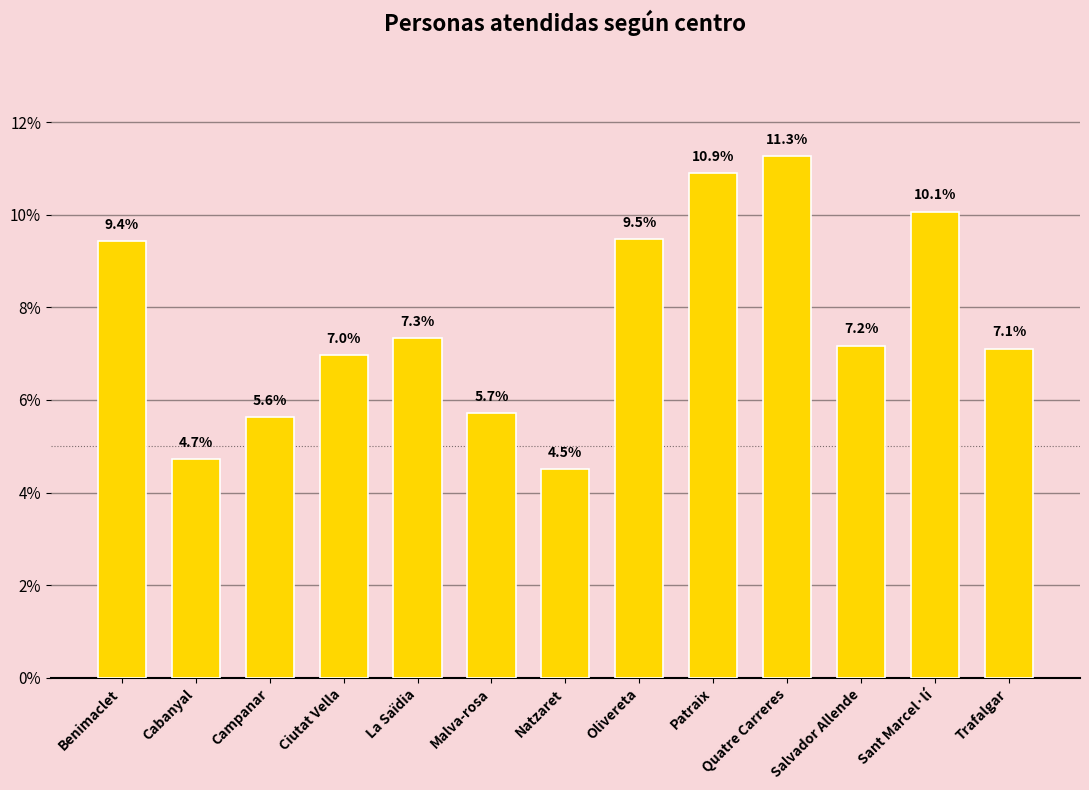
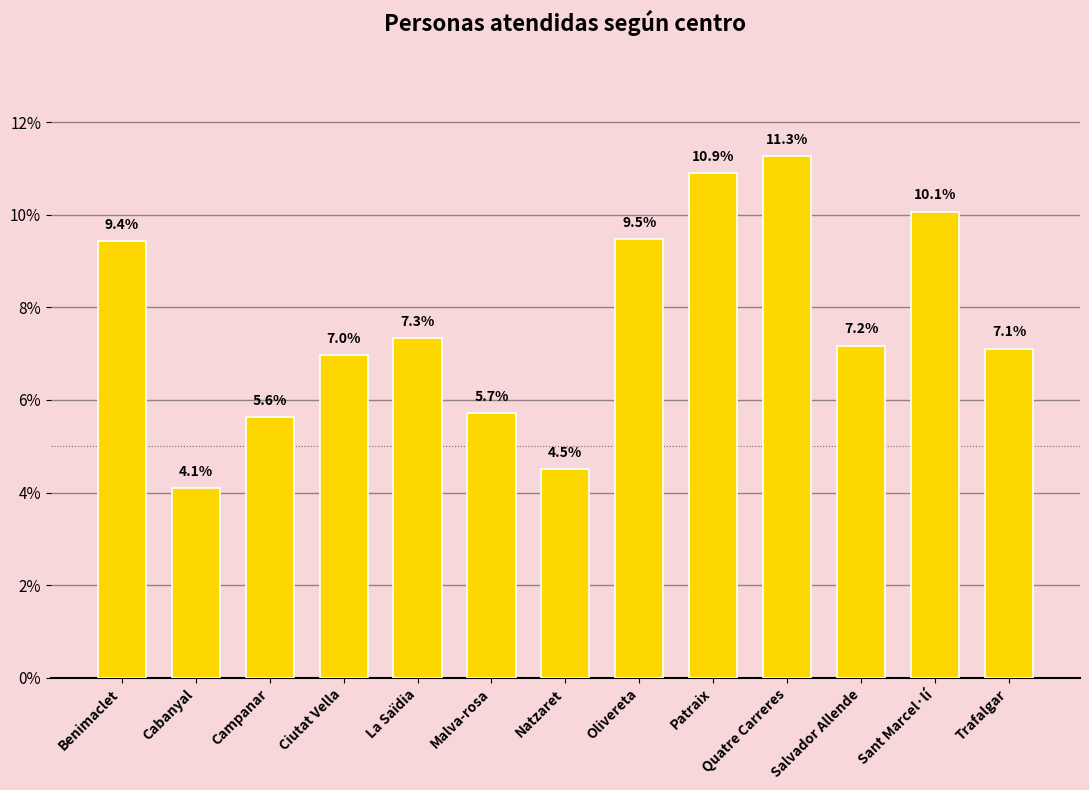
Cabanyal: 4.7% -> 4.1%
